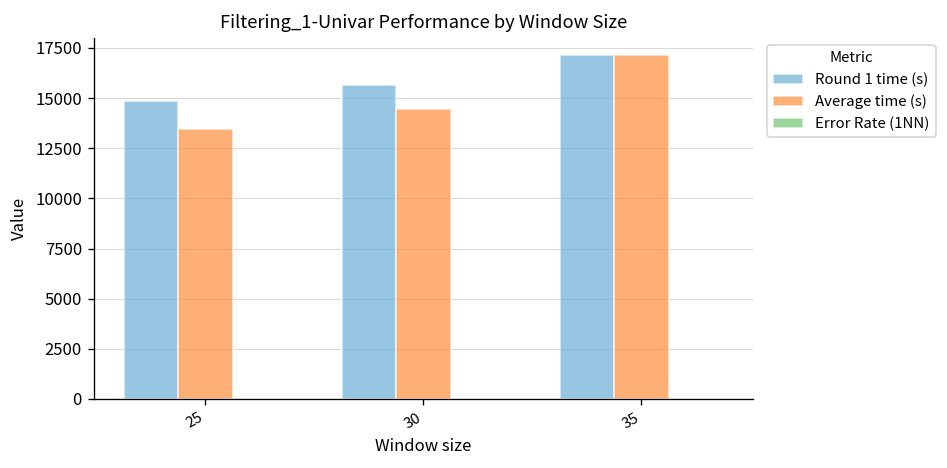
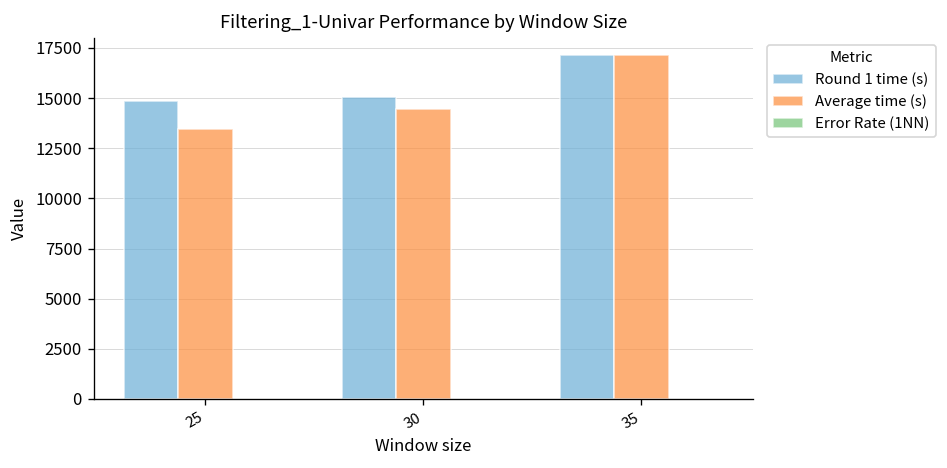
Round 1 time (s), 30: 15700 -> 15000
